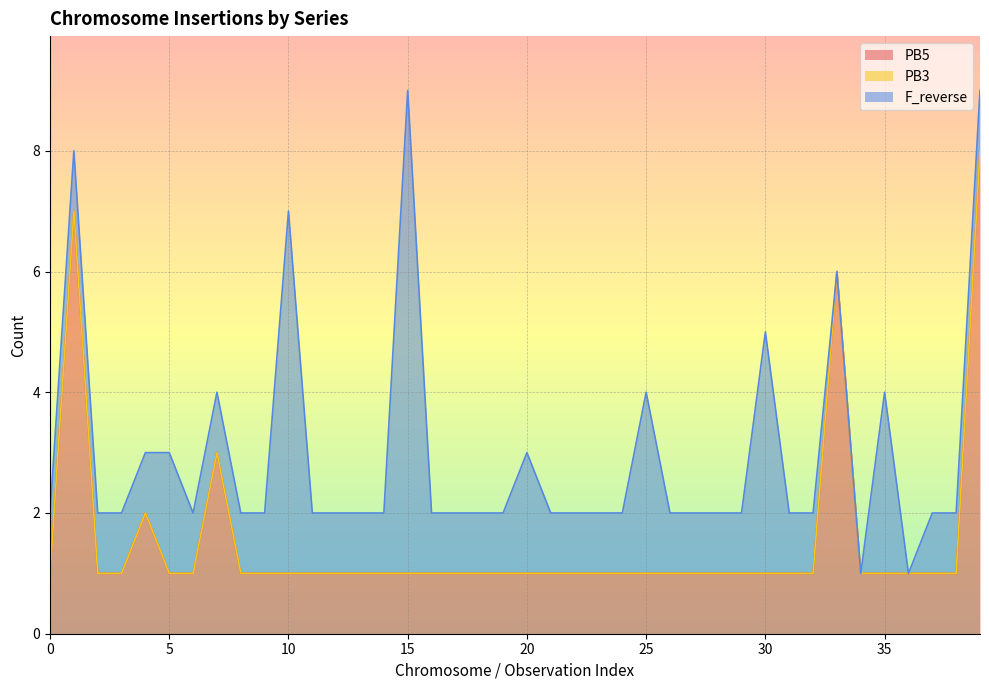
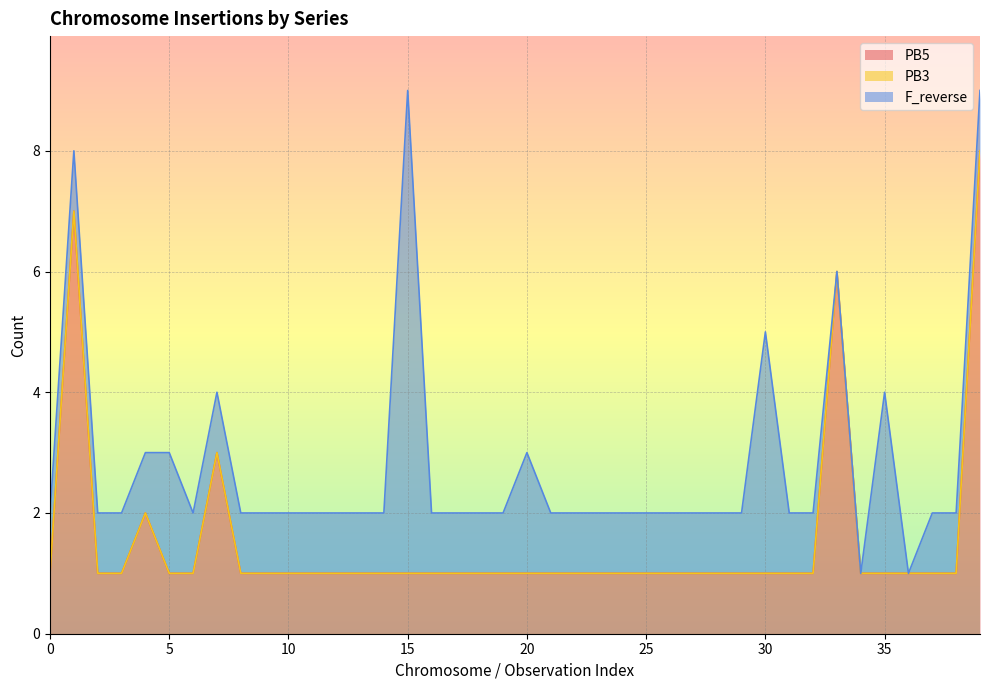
F_reverse, 10: 6 -> 1
F_reverse, 25: 3 -> 1
